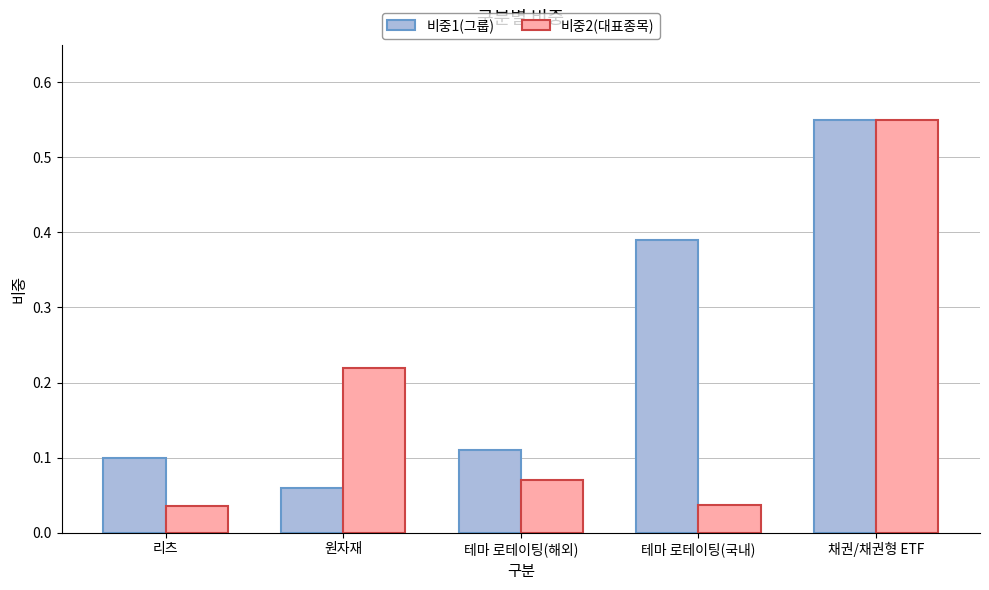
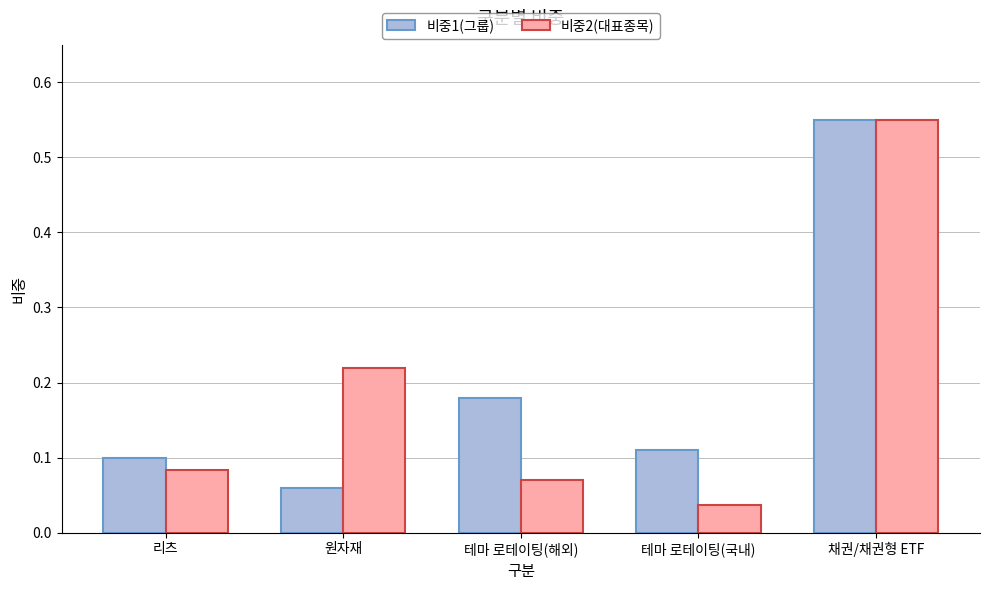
비중2(대표종목), 리츠: 0.04 -> 0.08
비중1(그룹), 테마 로테이팅(해외): 0.11 -> 0.18
비중1(그룹), 테마 로테이팅(국내): 0.39 -> 0.11
